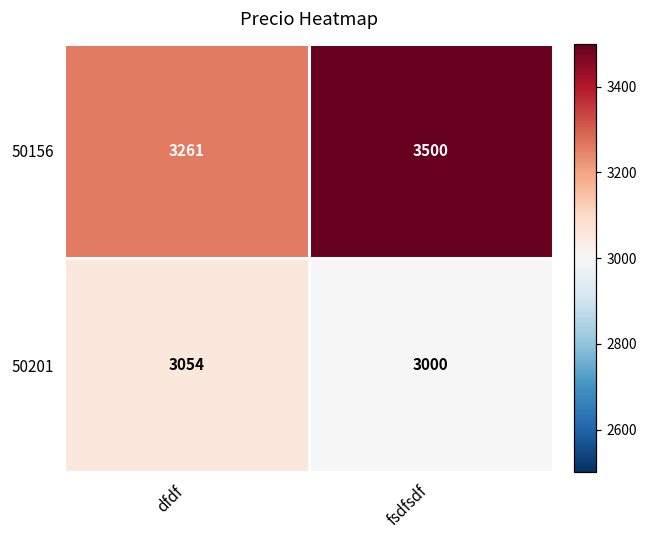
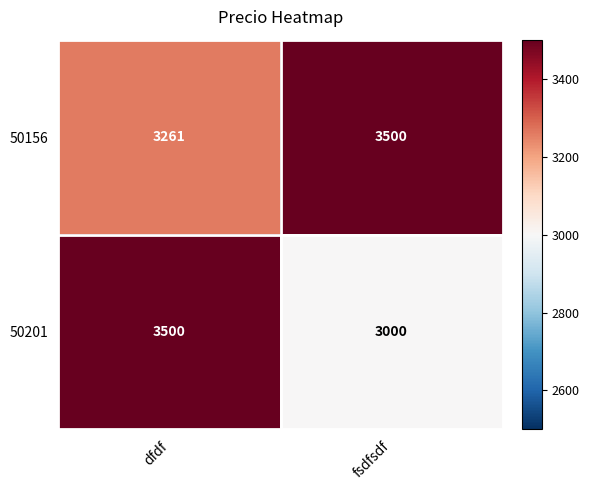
50201, dfdf: 3054 -> 3500
